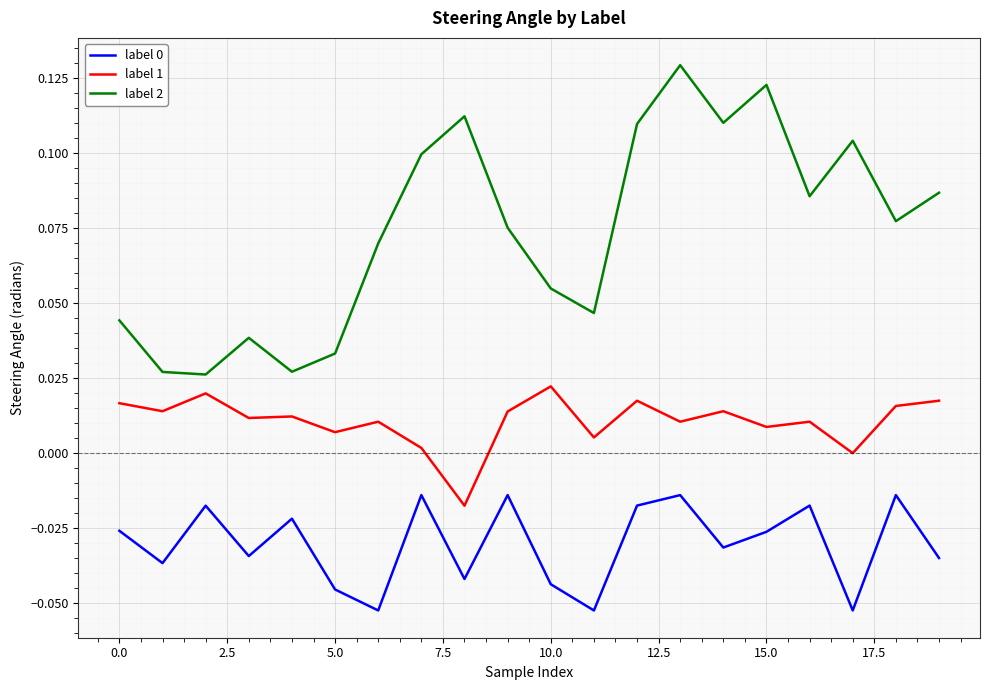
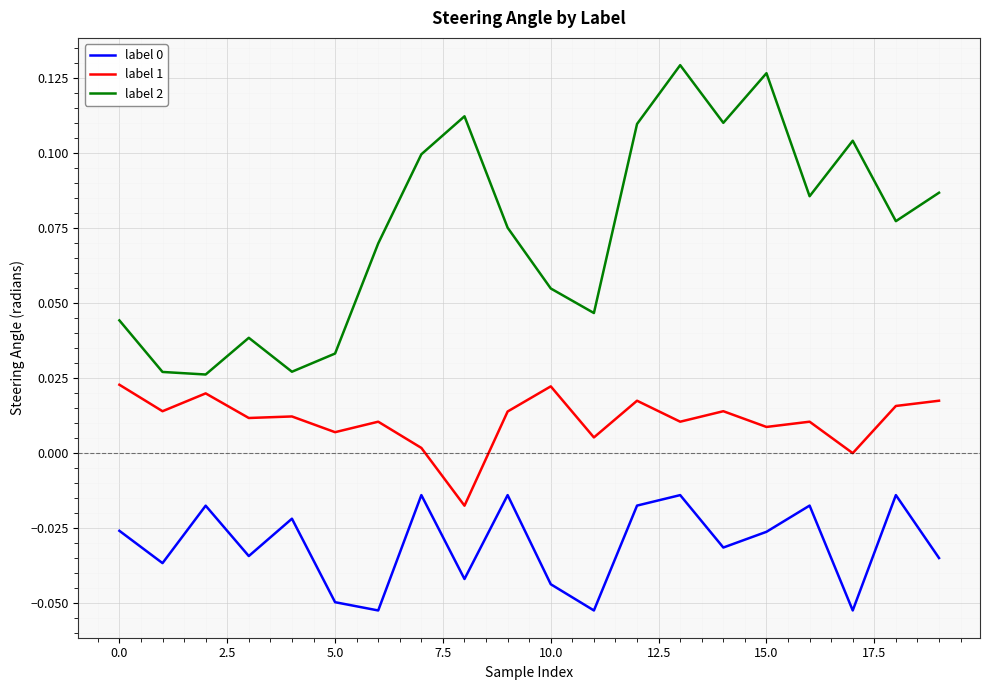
label 1, 0.0: 0.017 -> 0.023
label 0, 5.0: -0.045 -> -0.050
label 2, 15.0: 0.123 -> 0.126
